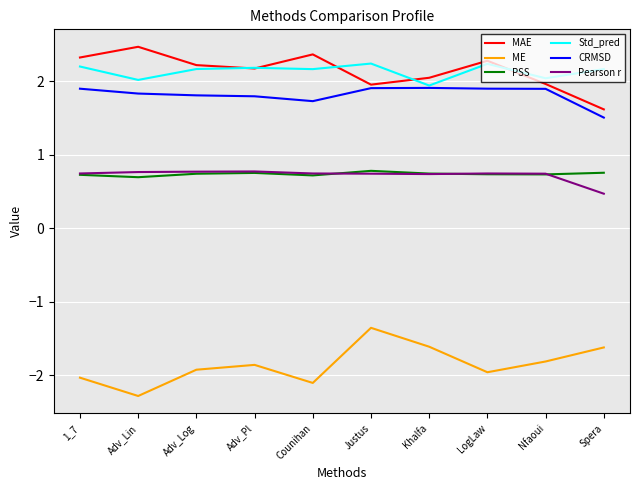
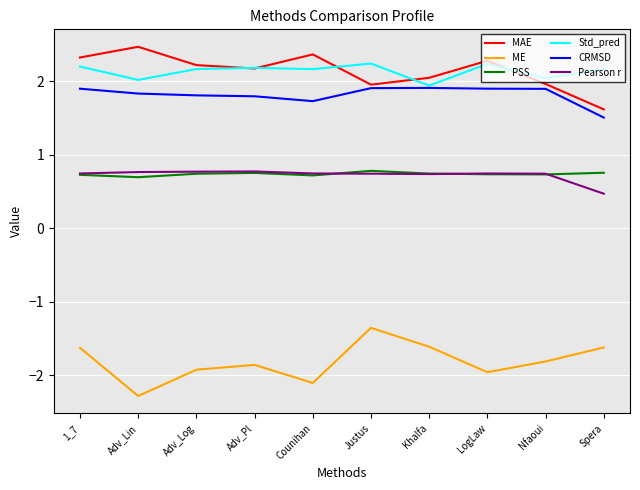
ME, 1_7: -2.0 -> -1.6
